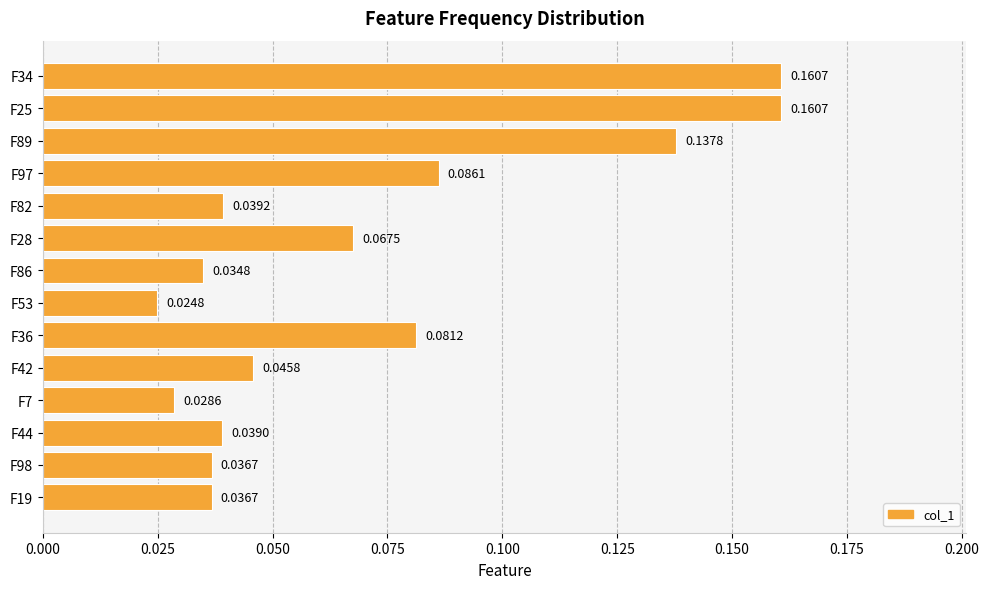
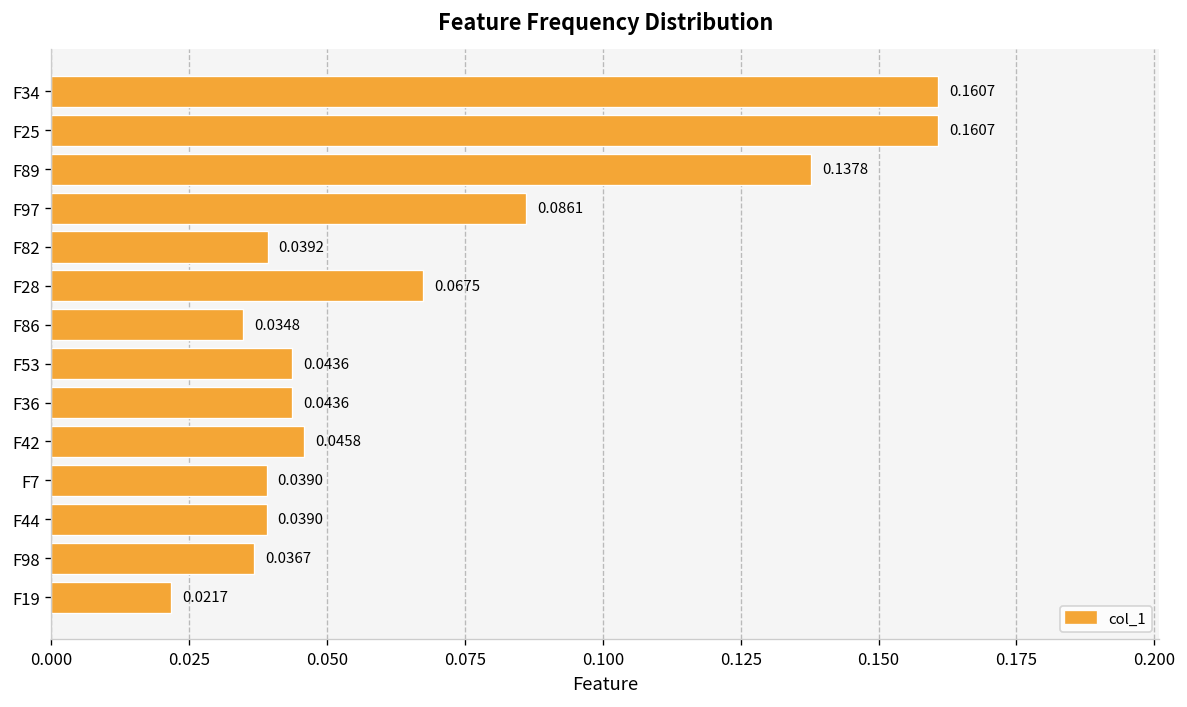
F53: 0.0248 -> 0.0436
F36: 0.0812 -> 0.0436
F7: 0.0286 -> 0.0390
F19: 0.0367 -> 0.0217
